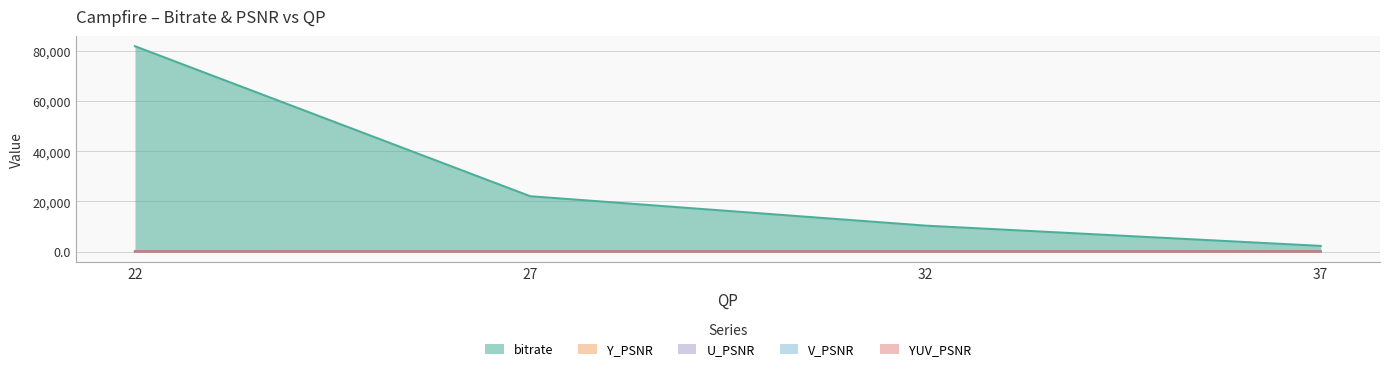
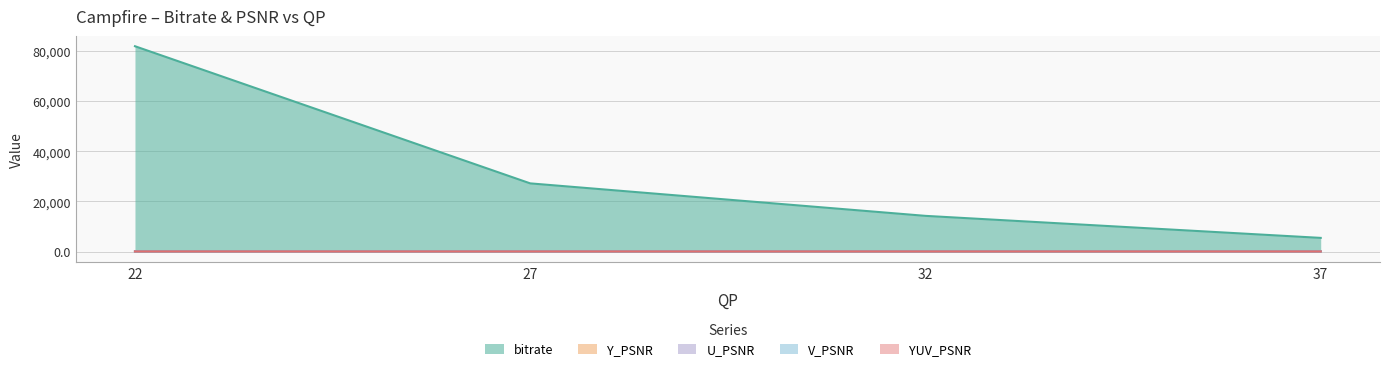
bitrate, 27: 22,000 -> 27,000
bitrate, 32: 10,000 -> 14,000
bitrate, 37: 2,000 -> 5,000
